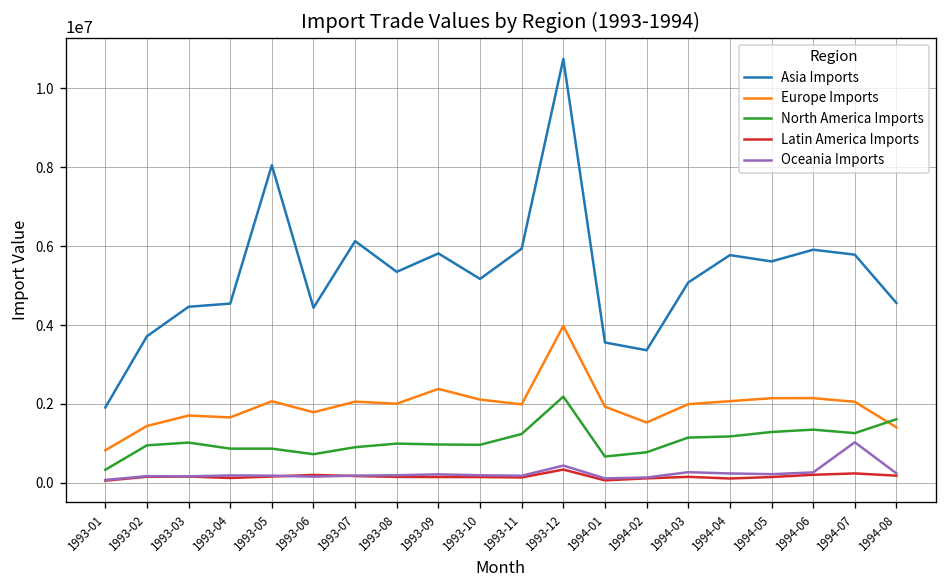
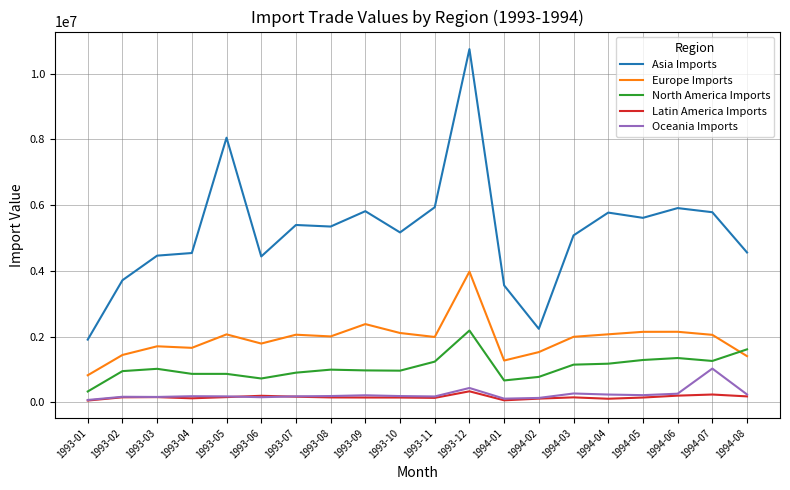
Asia Imports, 1993-07: 6100000 -> 5400000
Europe Imports, 1994-01: 1900000 -> 1300000
Asia Imports, 1994-02: 3400000 -> 2200000
